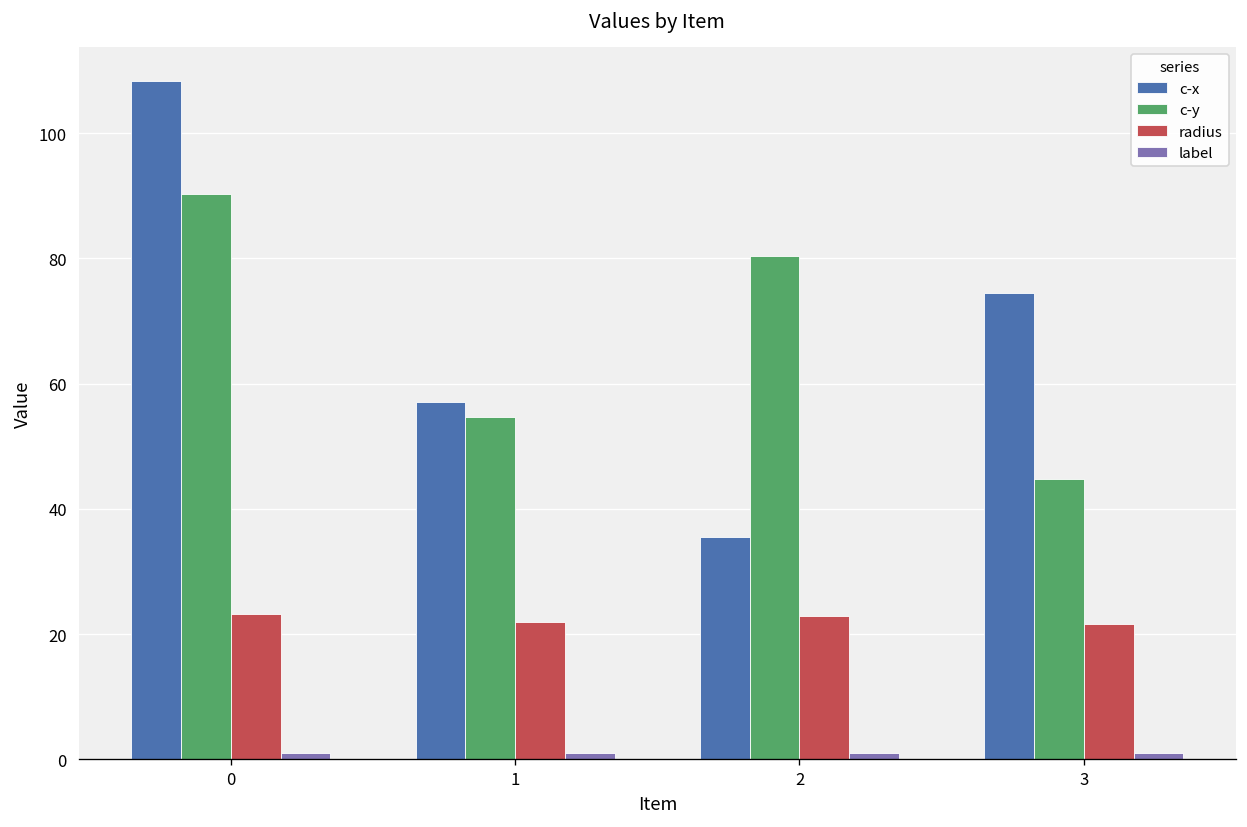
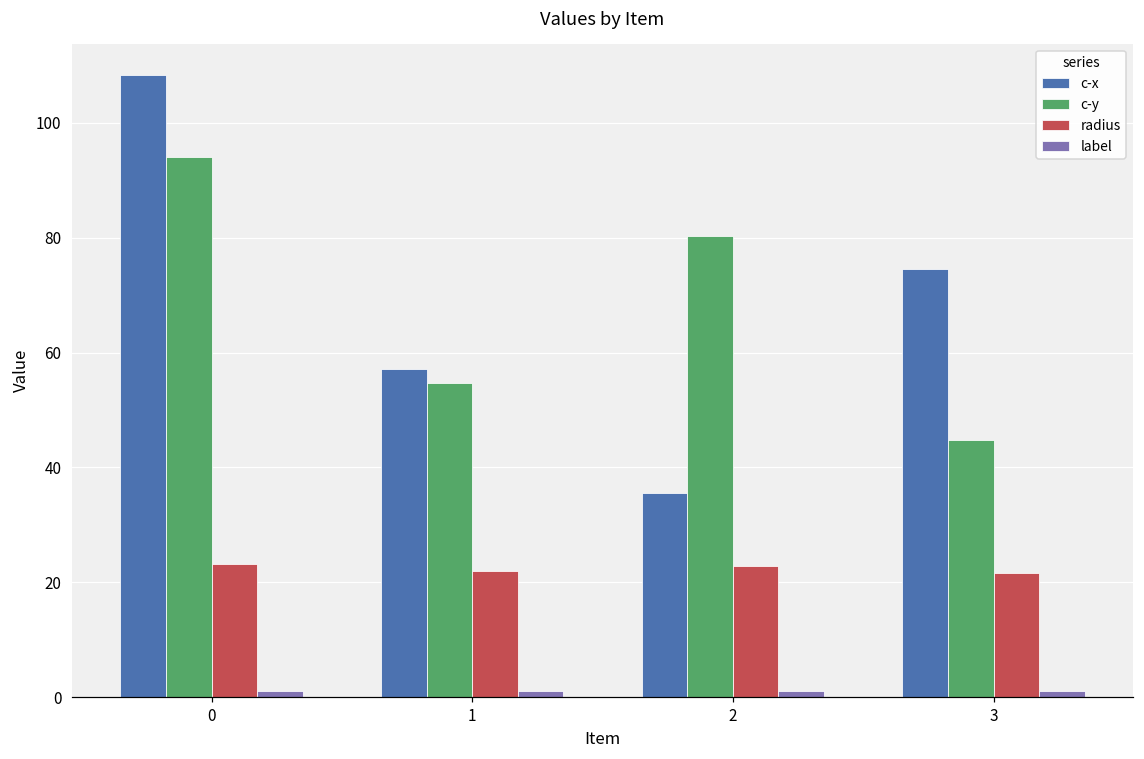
c-y, 0: 90 -> 94
